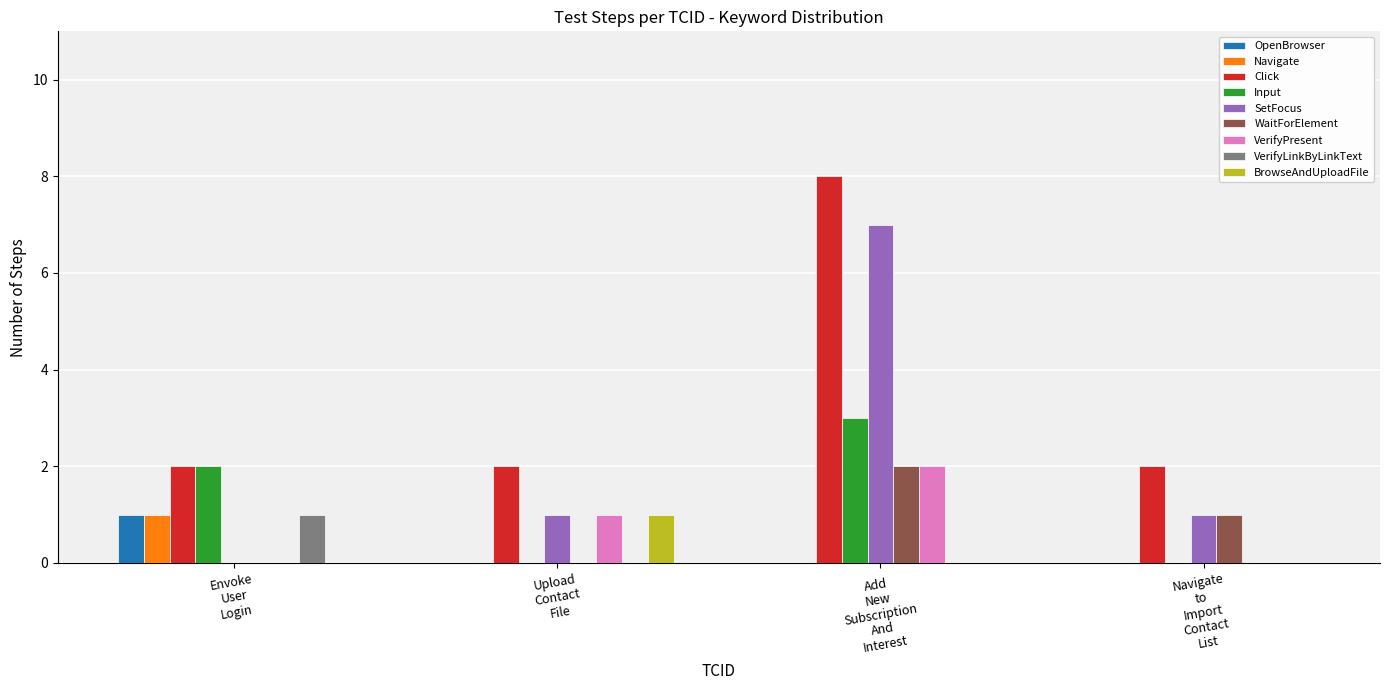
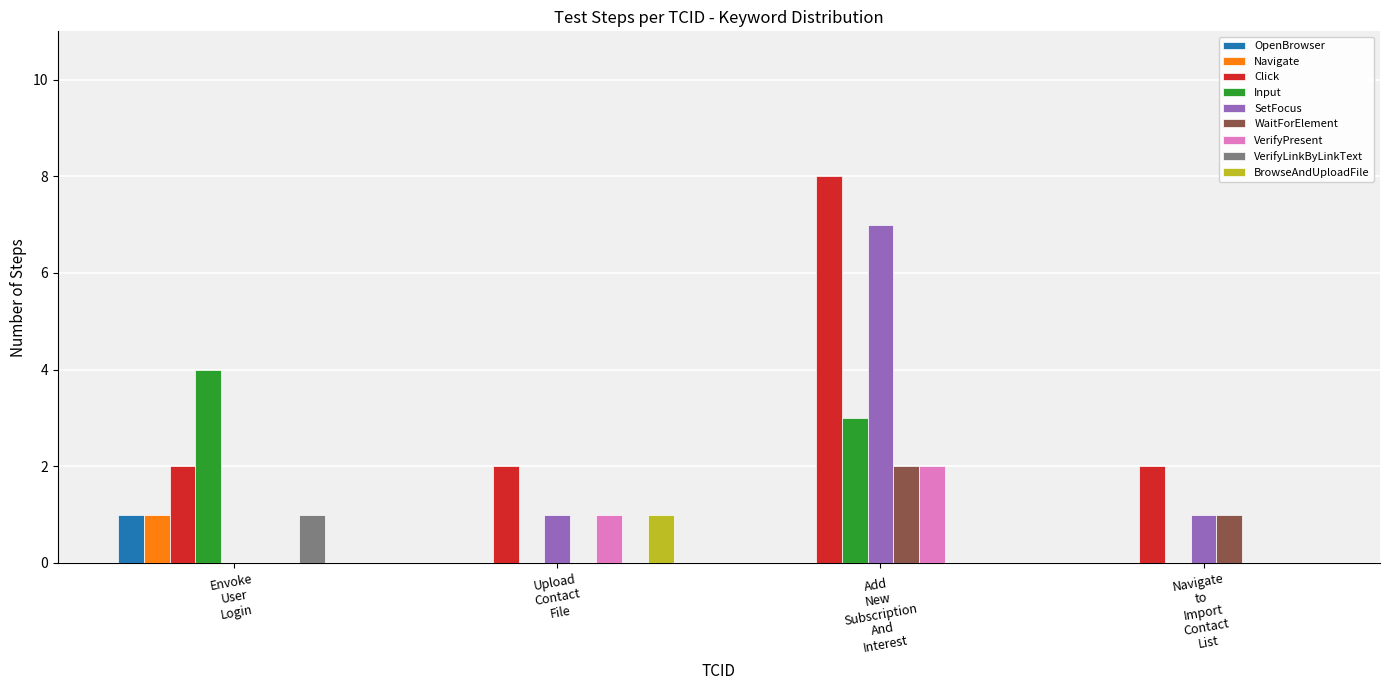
Input, Envoke User Login: 2 -> 4
